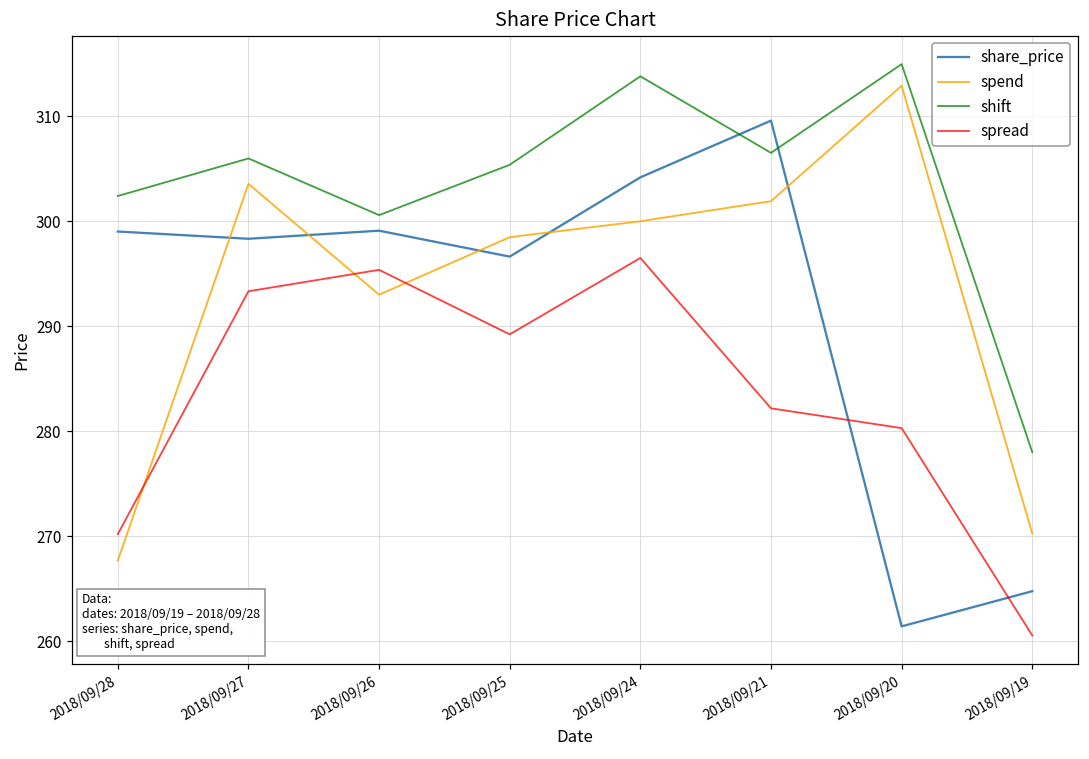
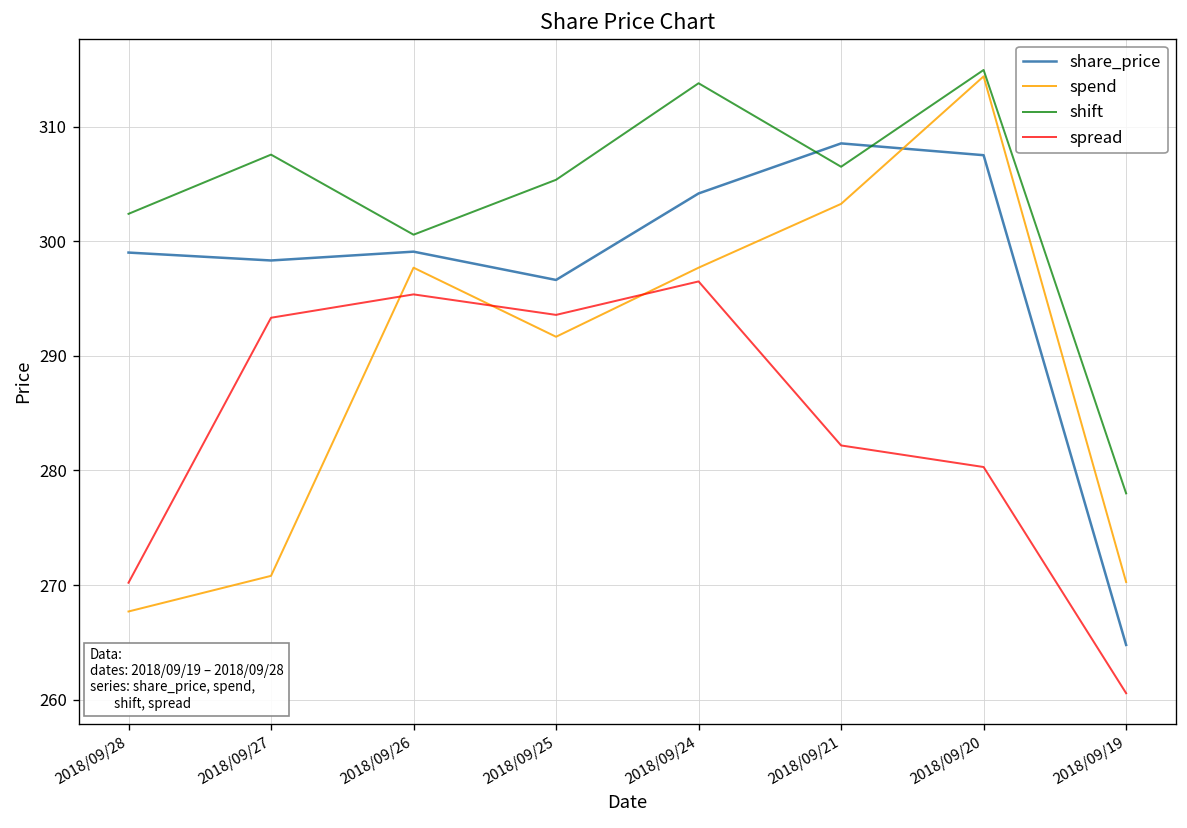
spend, 2018/09/27: 304 -> 271
shift, 2018/09/27: 306 -> 308
spend, 2018/09/26: 293 -> 298
spend, 2018/09/25: 298 -> 292
spread, 2018/09/25: 289 -> 294
spend, 2018/09/24: 300 -> 298
share_price, 2018/09/21: 310 -> 309
spend, 2018/09/21: 302 -> 303
share_price, 2018/09/20: 261 -> 308
spend, 2018/09/20: 313 -> 314
